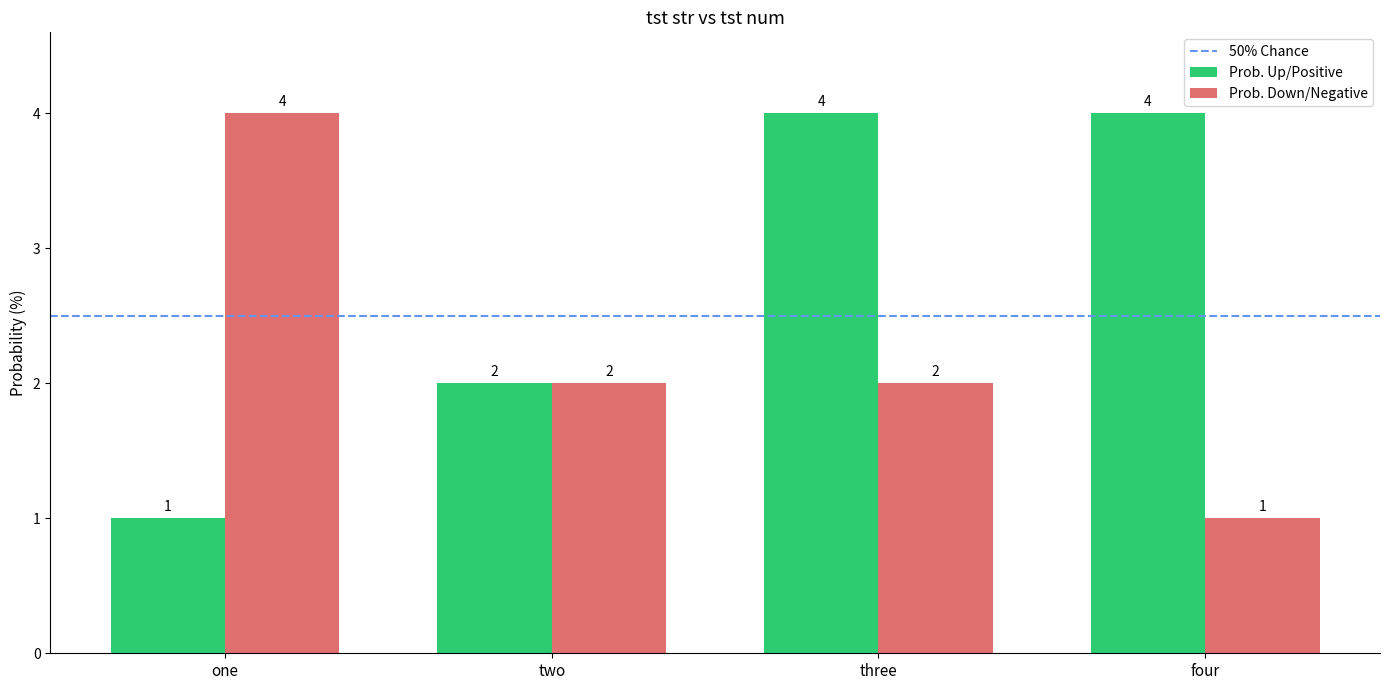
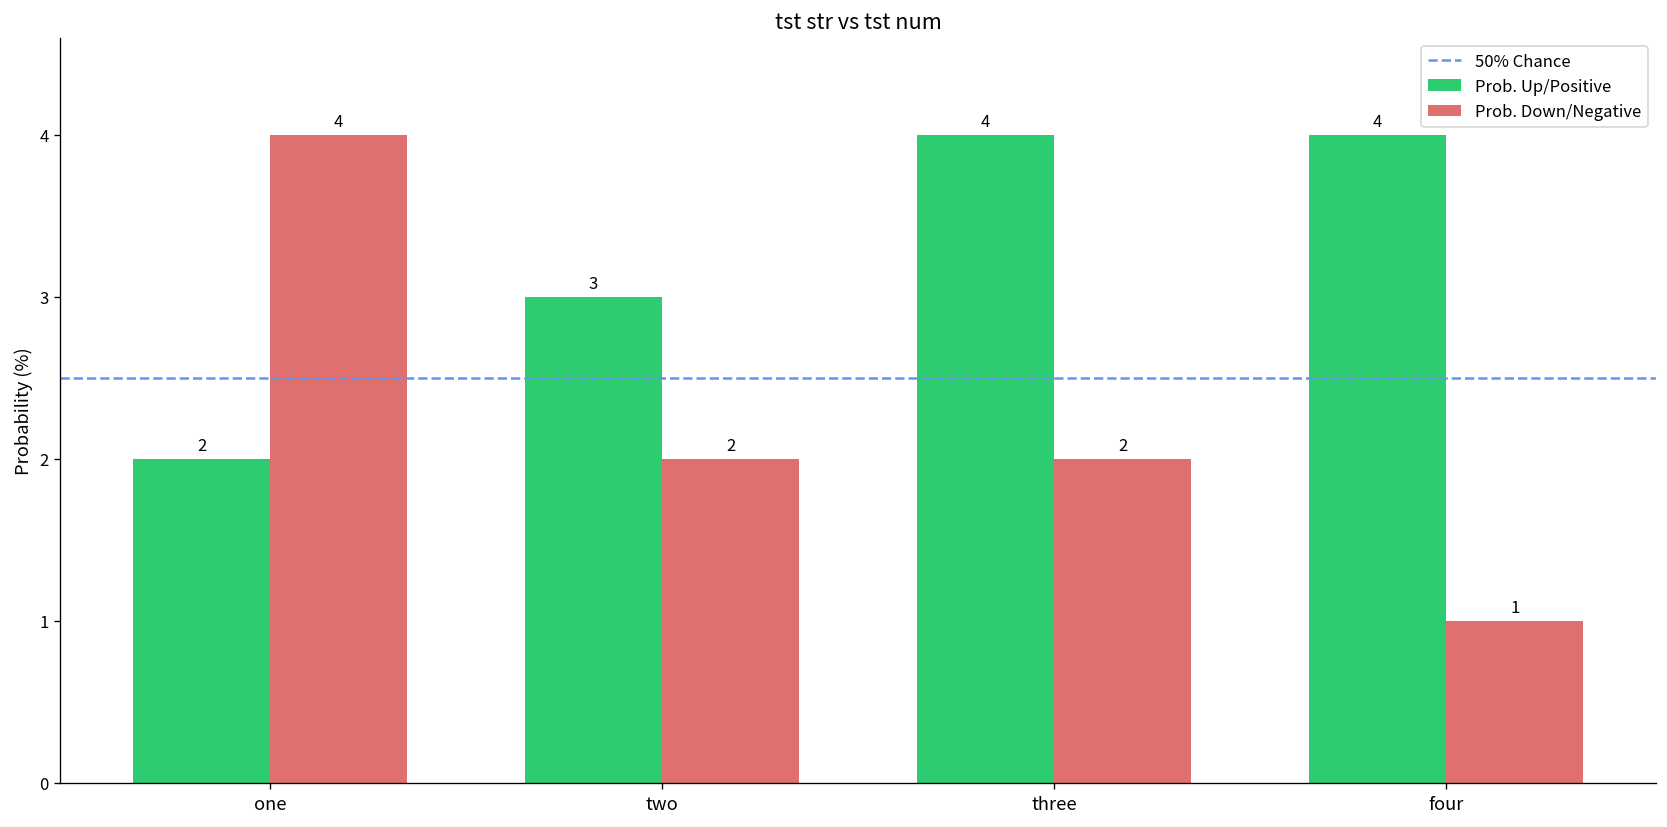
Prob. Up/Positive, one: 1 -> 2
Prob. Up/Positive, two: 2 -> 3
